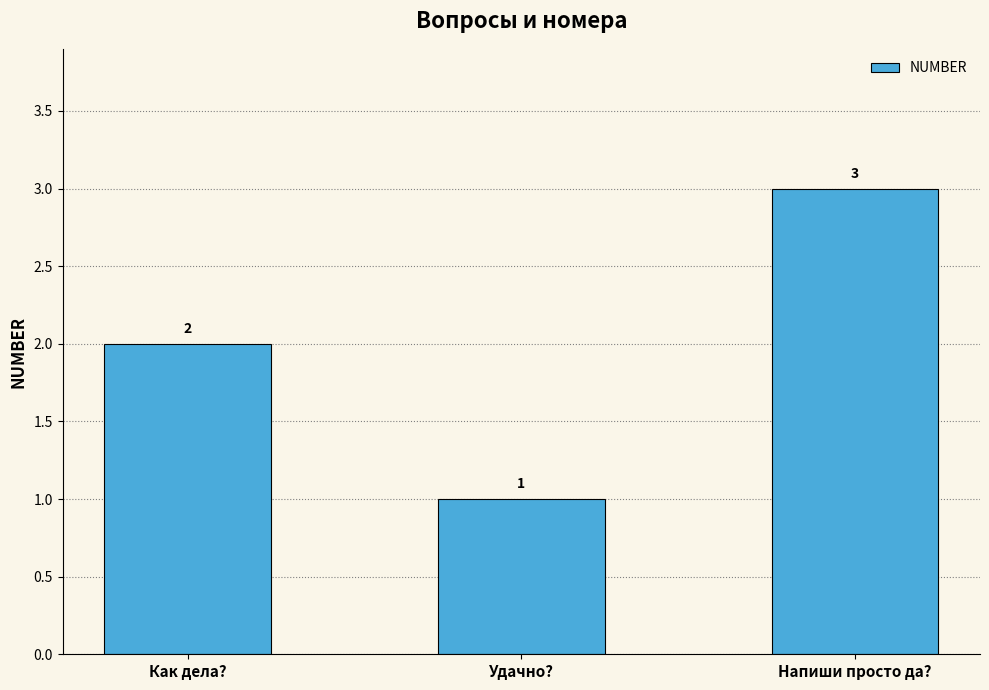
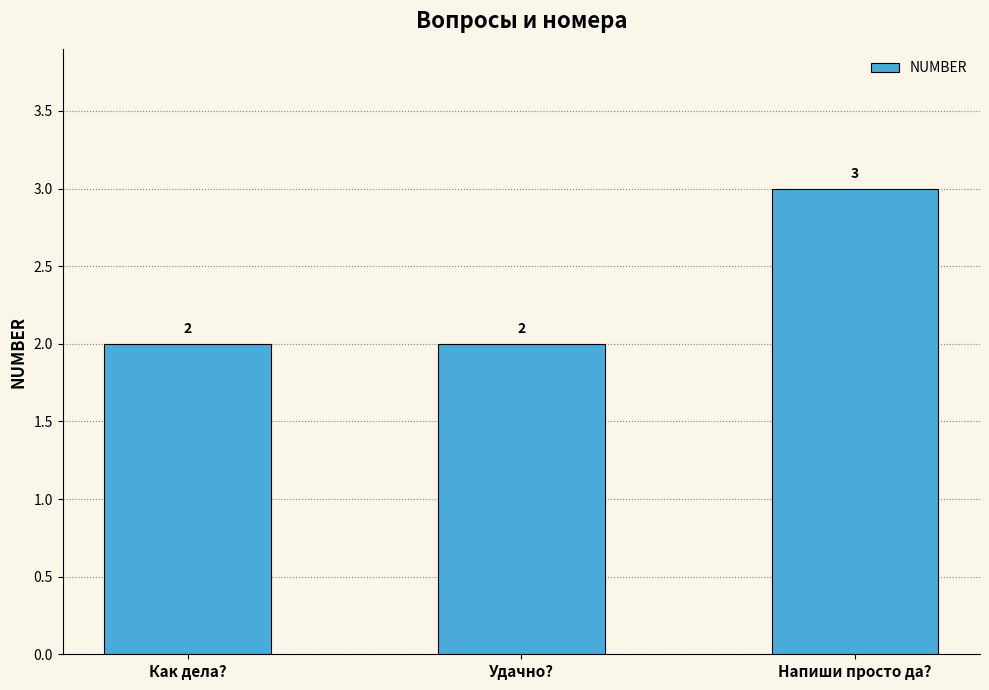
Удачно?: 1 -> 2
